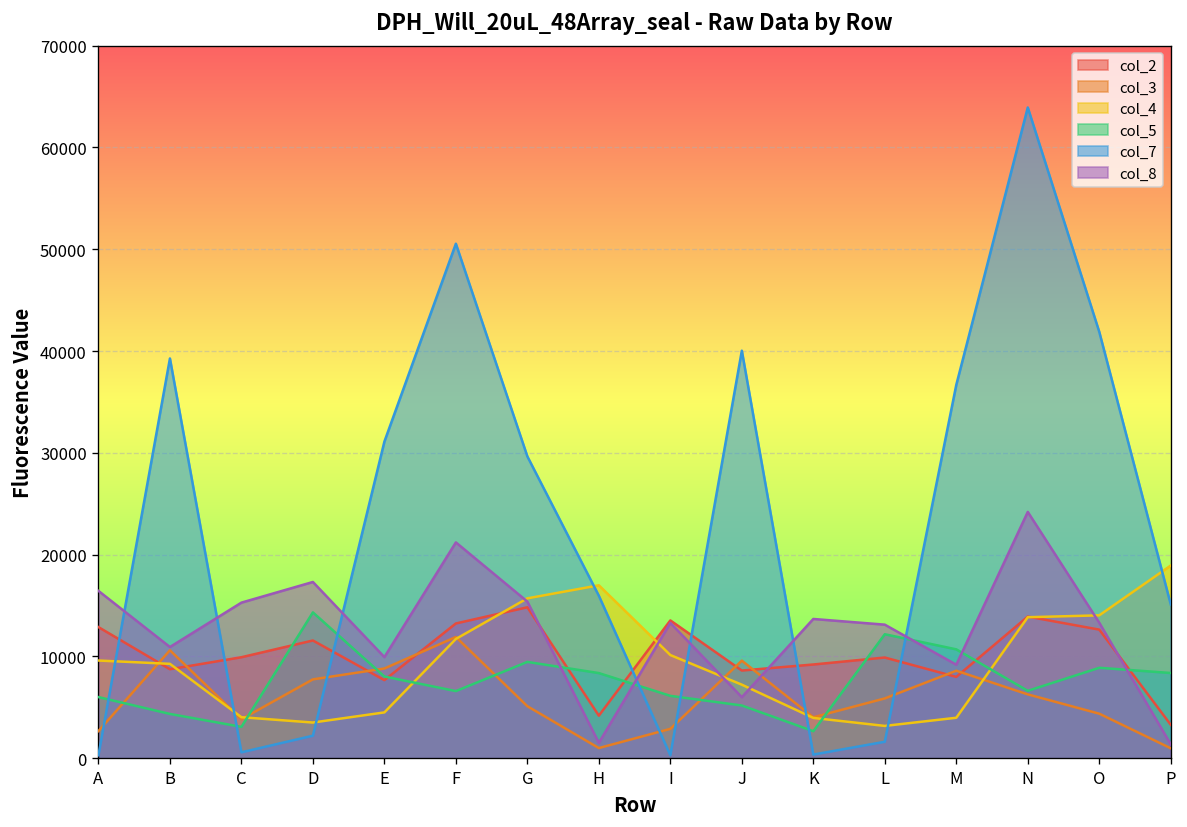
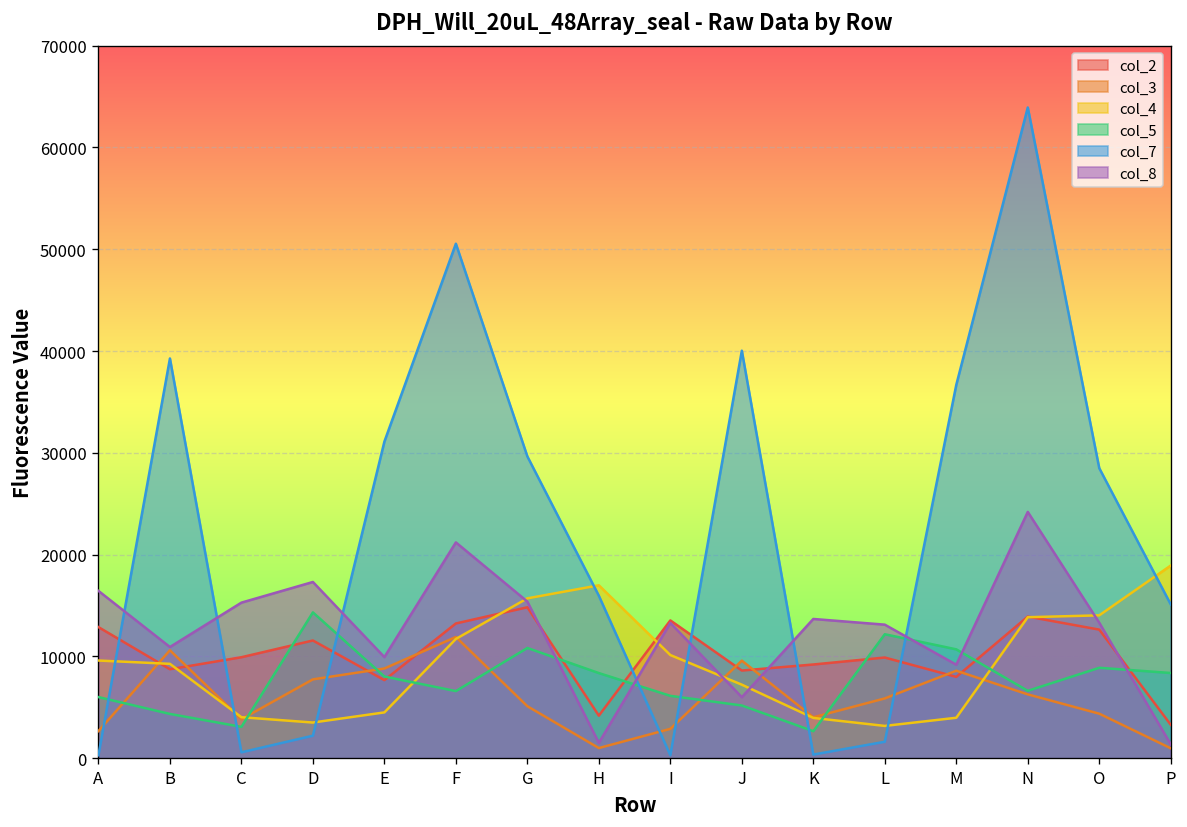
col_5, G: 9000 -> 11000
col_7, O: 42000 -> 28000
